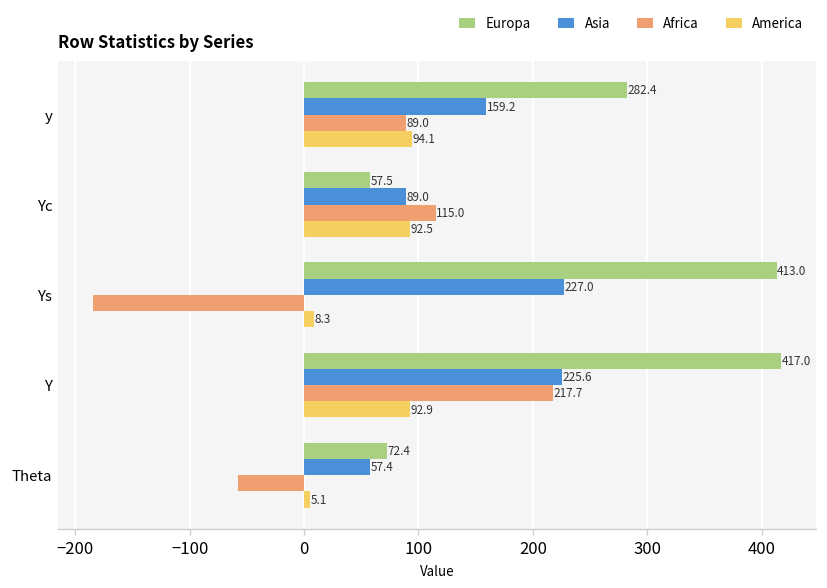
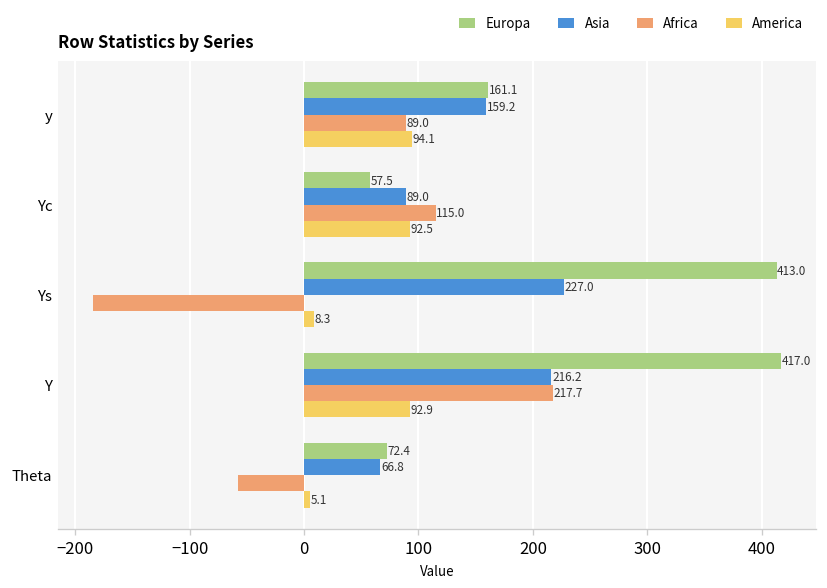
Europa, y: 282.4 -> 161.1
Asia, Y: 225.6 -> 216.2
Asia, Theta: 57.4 -> 66.8
